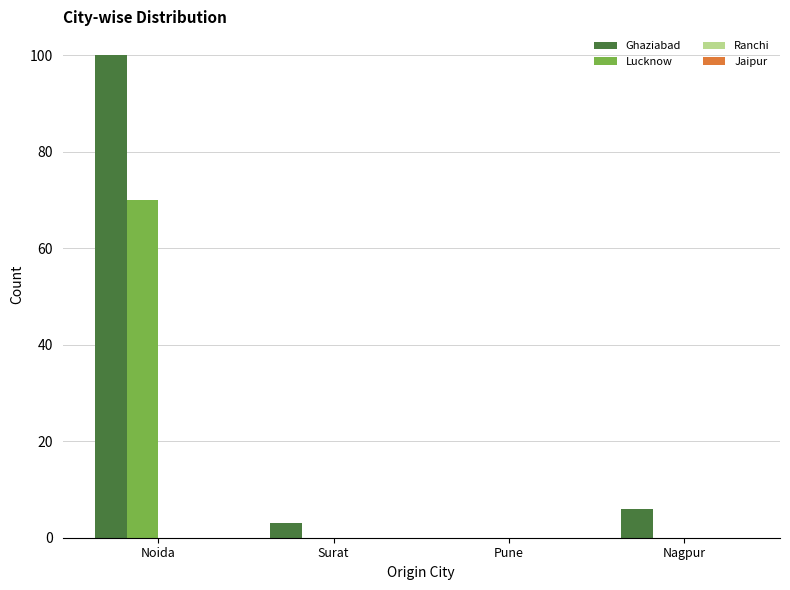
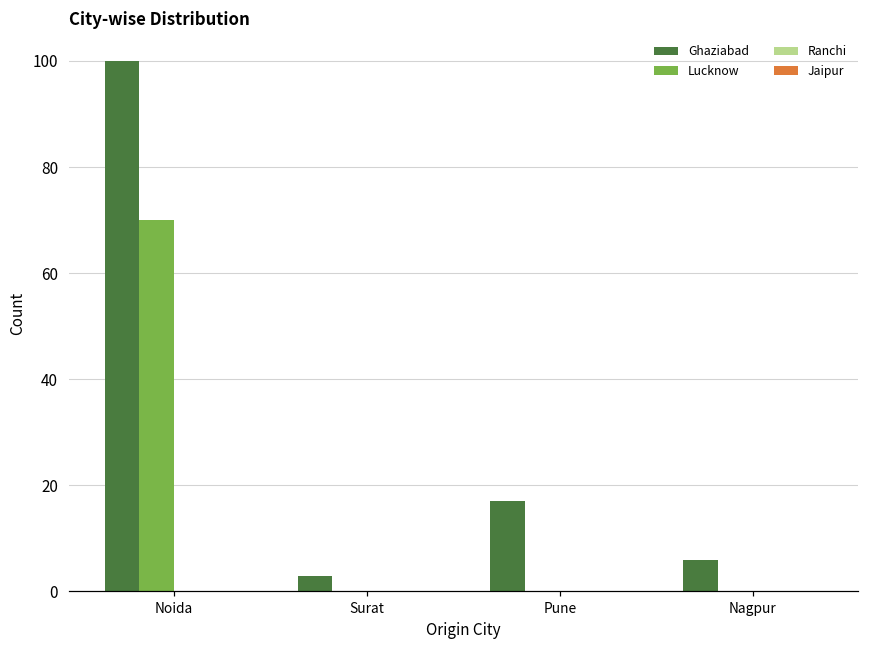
Ghaziabad, Pune: 0 -> 17
